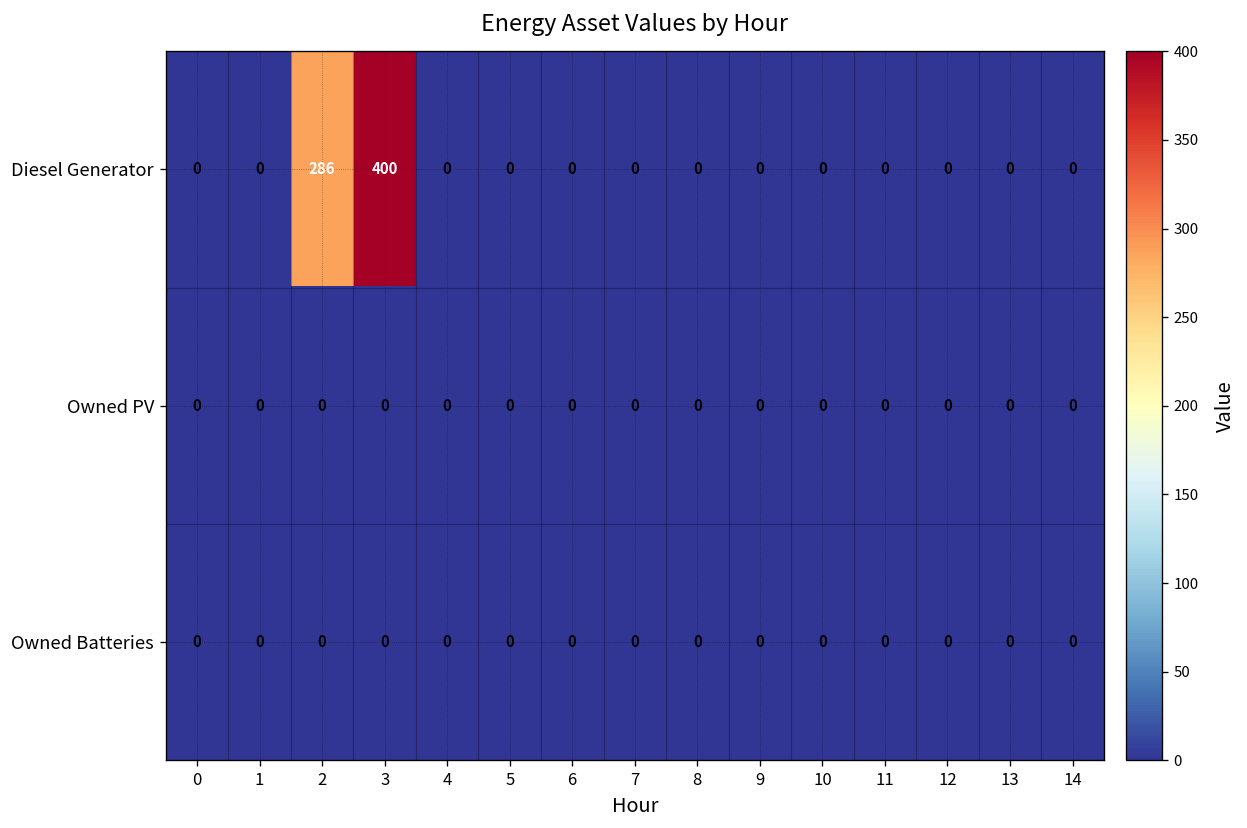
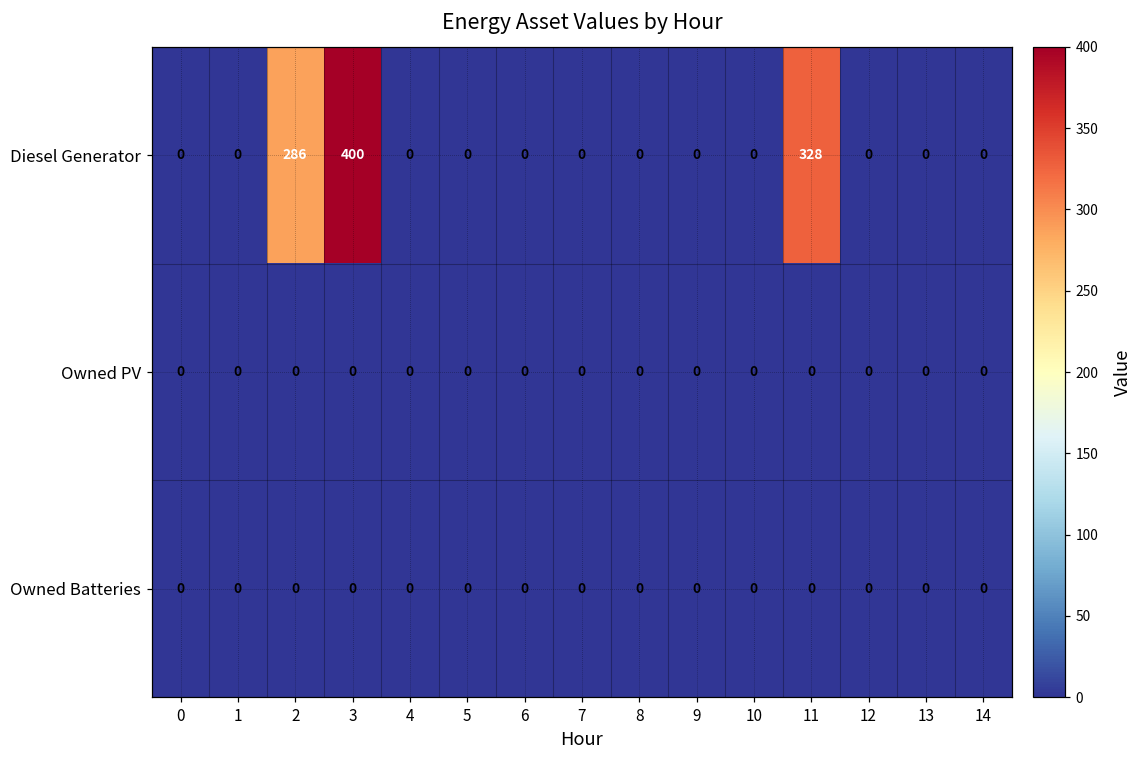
Diesel Generator, 11: 0 -> 328
